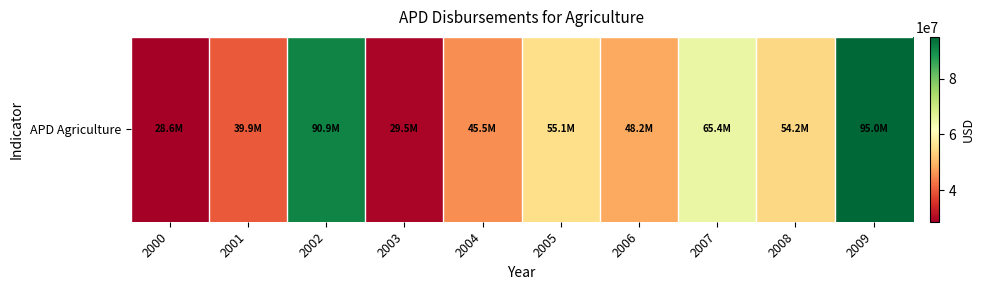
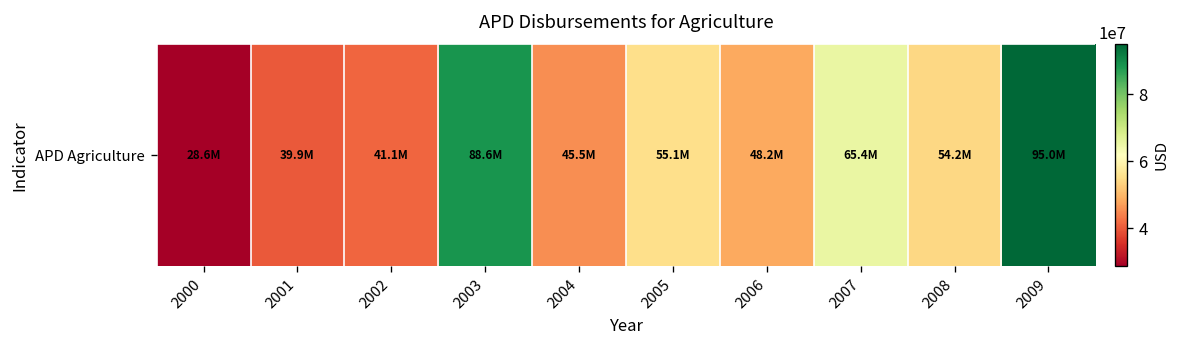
APD Agriculture, 2002: 90.9M -> 41.1M
APD Agriculture, 2003: 29.5M -> 88.6M
